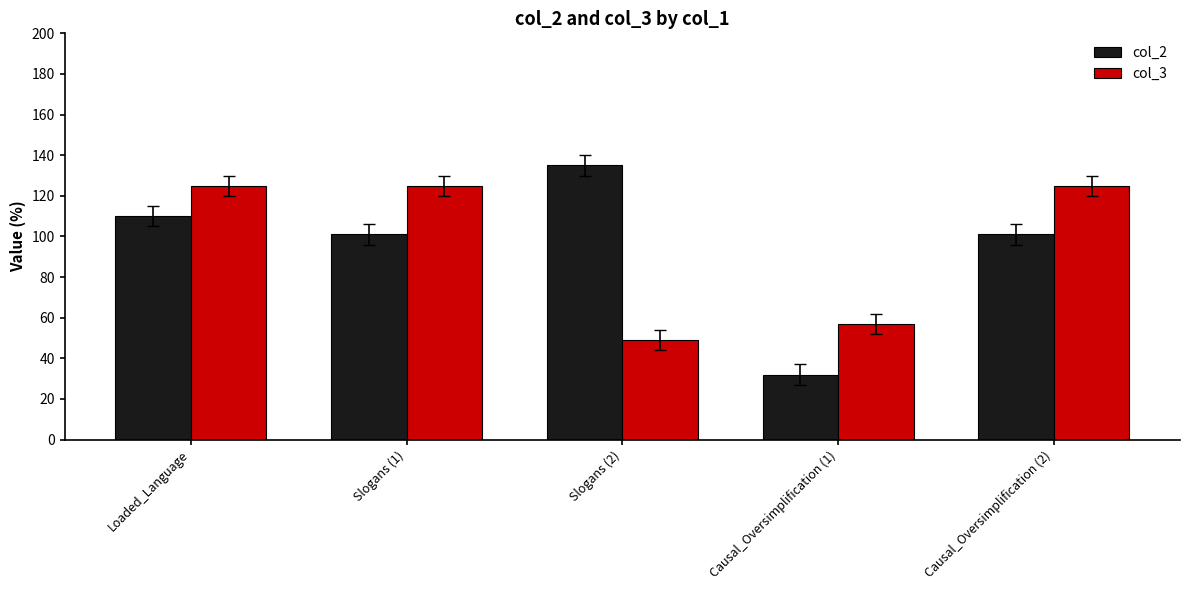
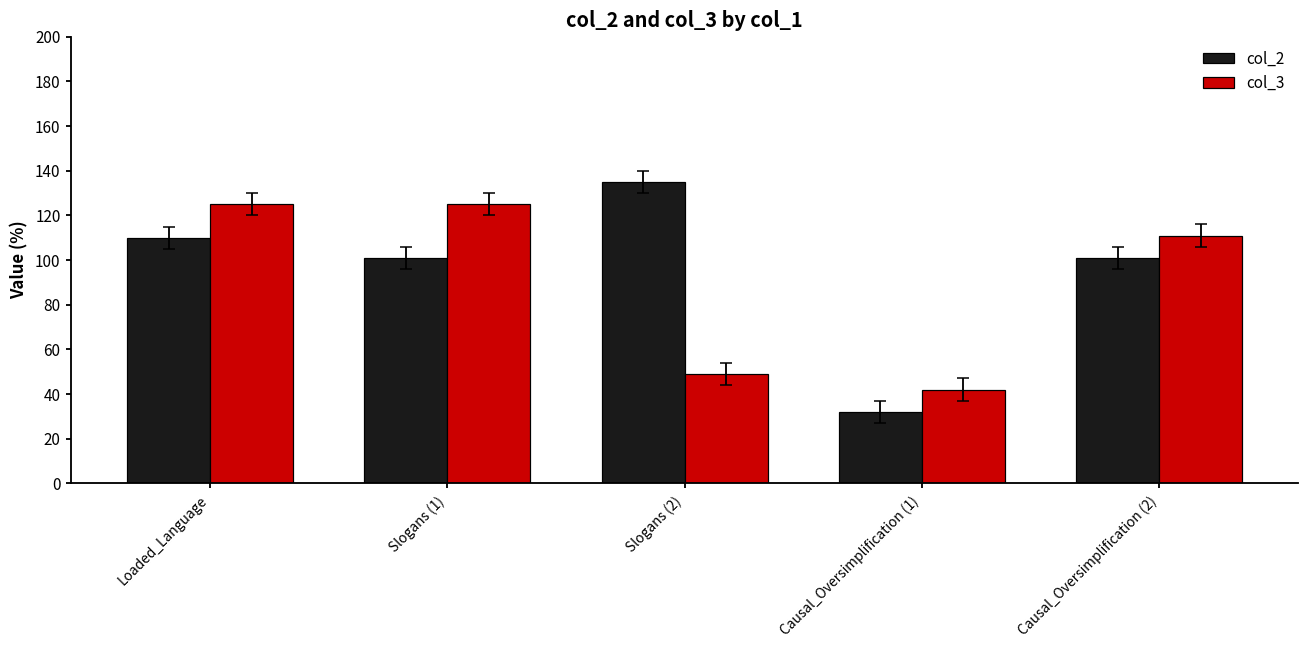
col_3, Causal_Oversimplification (1): 57 -> 42
col_3, Causal_Oversimplification (2): 125 -> 111
